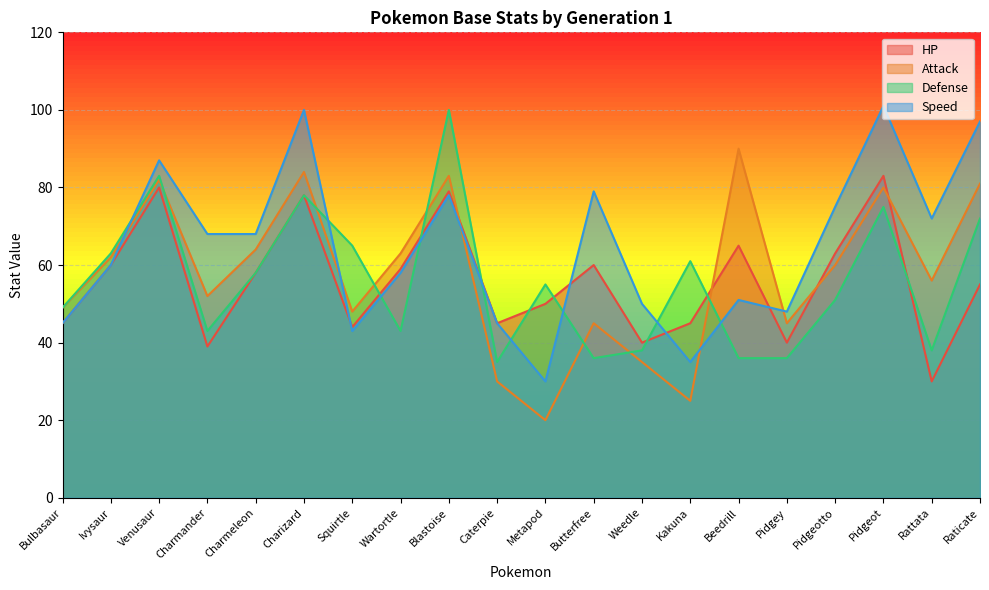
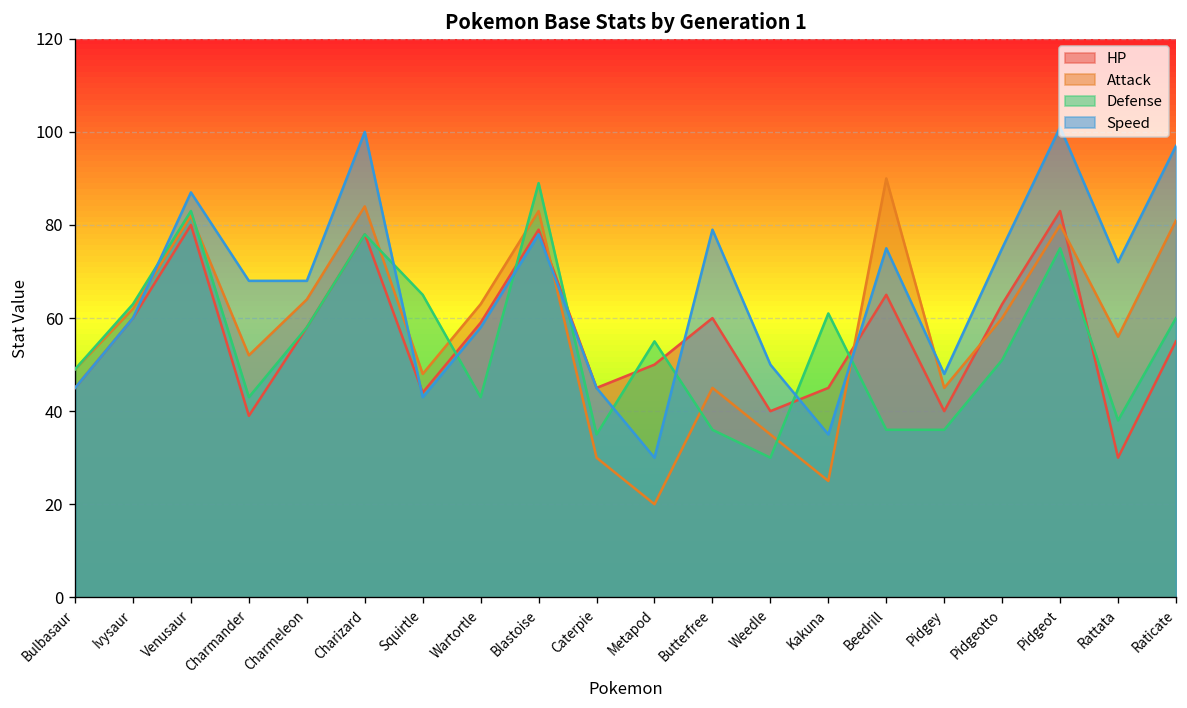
Defense, Blastoise: 100 -> 89
Defense, Weedle: 38 -> 30
Speed, Beedrill: 51 -> 75
Defense, Raticate: 72 -> 60
